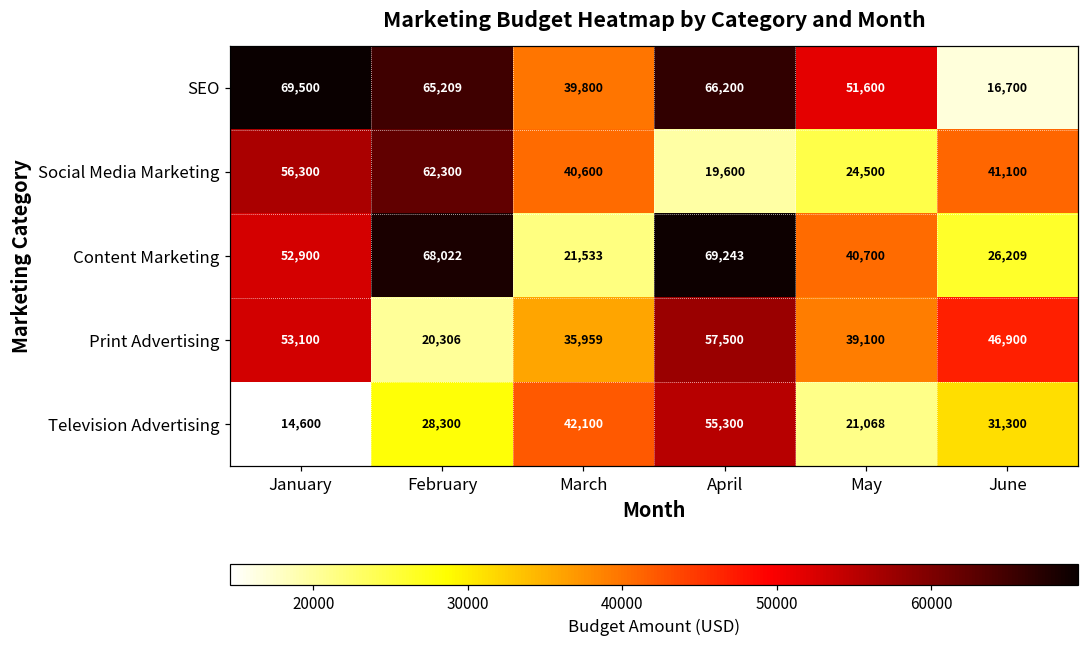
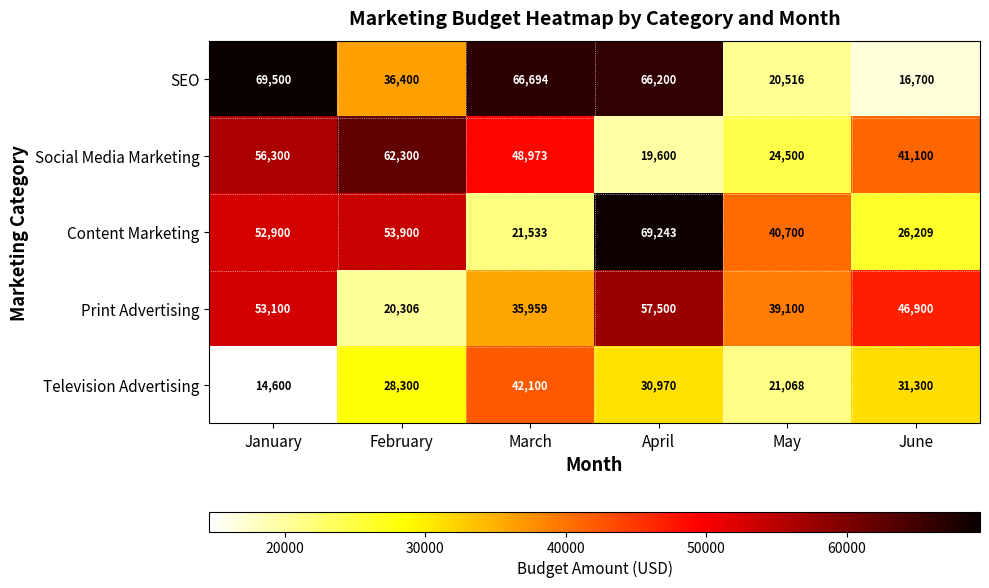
SEO, February: 65,209 -> 36,400
SEO, March: 39,800 -> 66,694
SEO, May: 51,600 -> 20,516
Social Media Marketing, March: 40,600 -> 48,973
Content Marketing, February: 68,022 -> 53,900
Television Advertising, April: 55,300 -> 30,970
